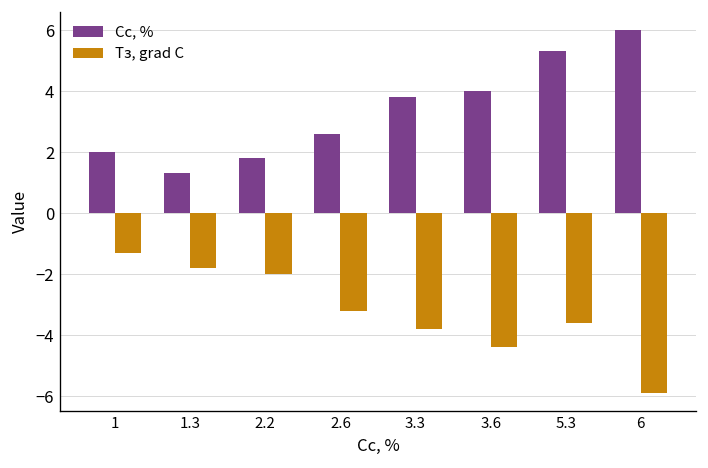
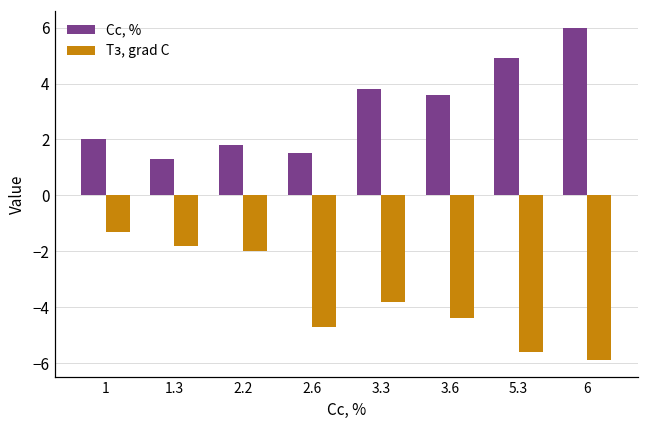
Cc, %, 2.6: 2.6 -> 1.5
Тз, grad C, 2.6: -3.2 -> -4.7
Cc, %, 3.6: 4.0 -> 3.6
Cc, %, 5.3: 5.3 -> 4.9
Тз, grad C, 5.3: -3.6 -> -5.6
